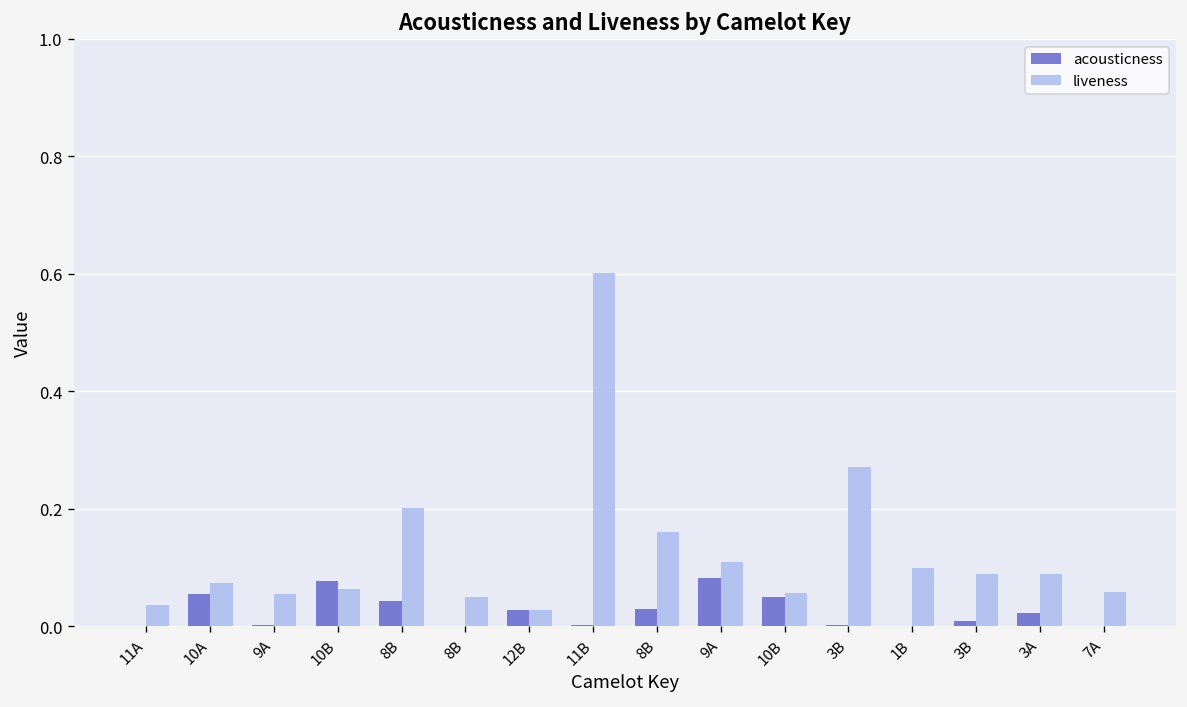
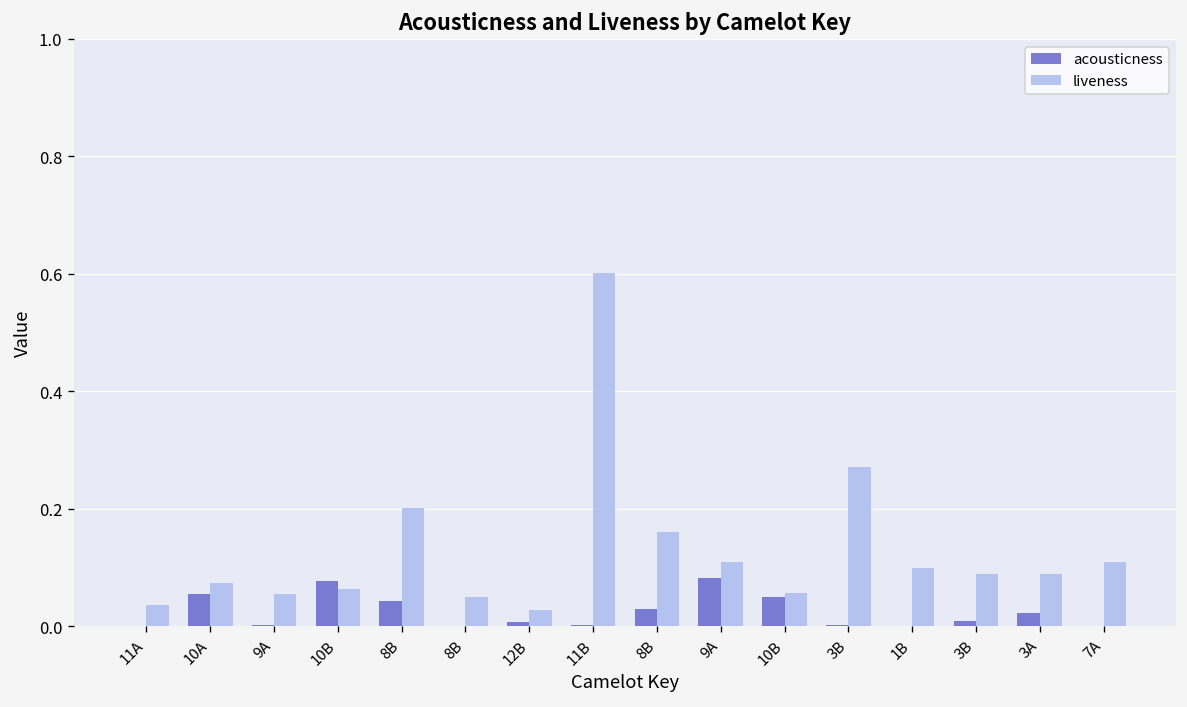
acousticness, 12B: 0.03 -> 0.01
liveness, 7A: 0.06 -> 0.11
